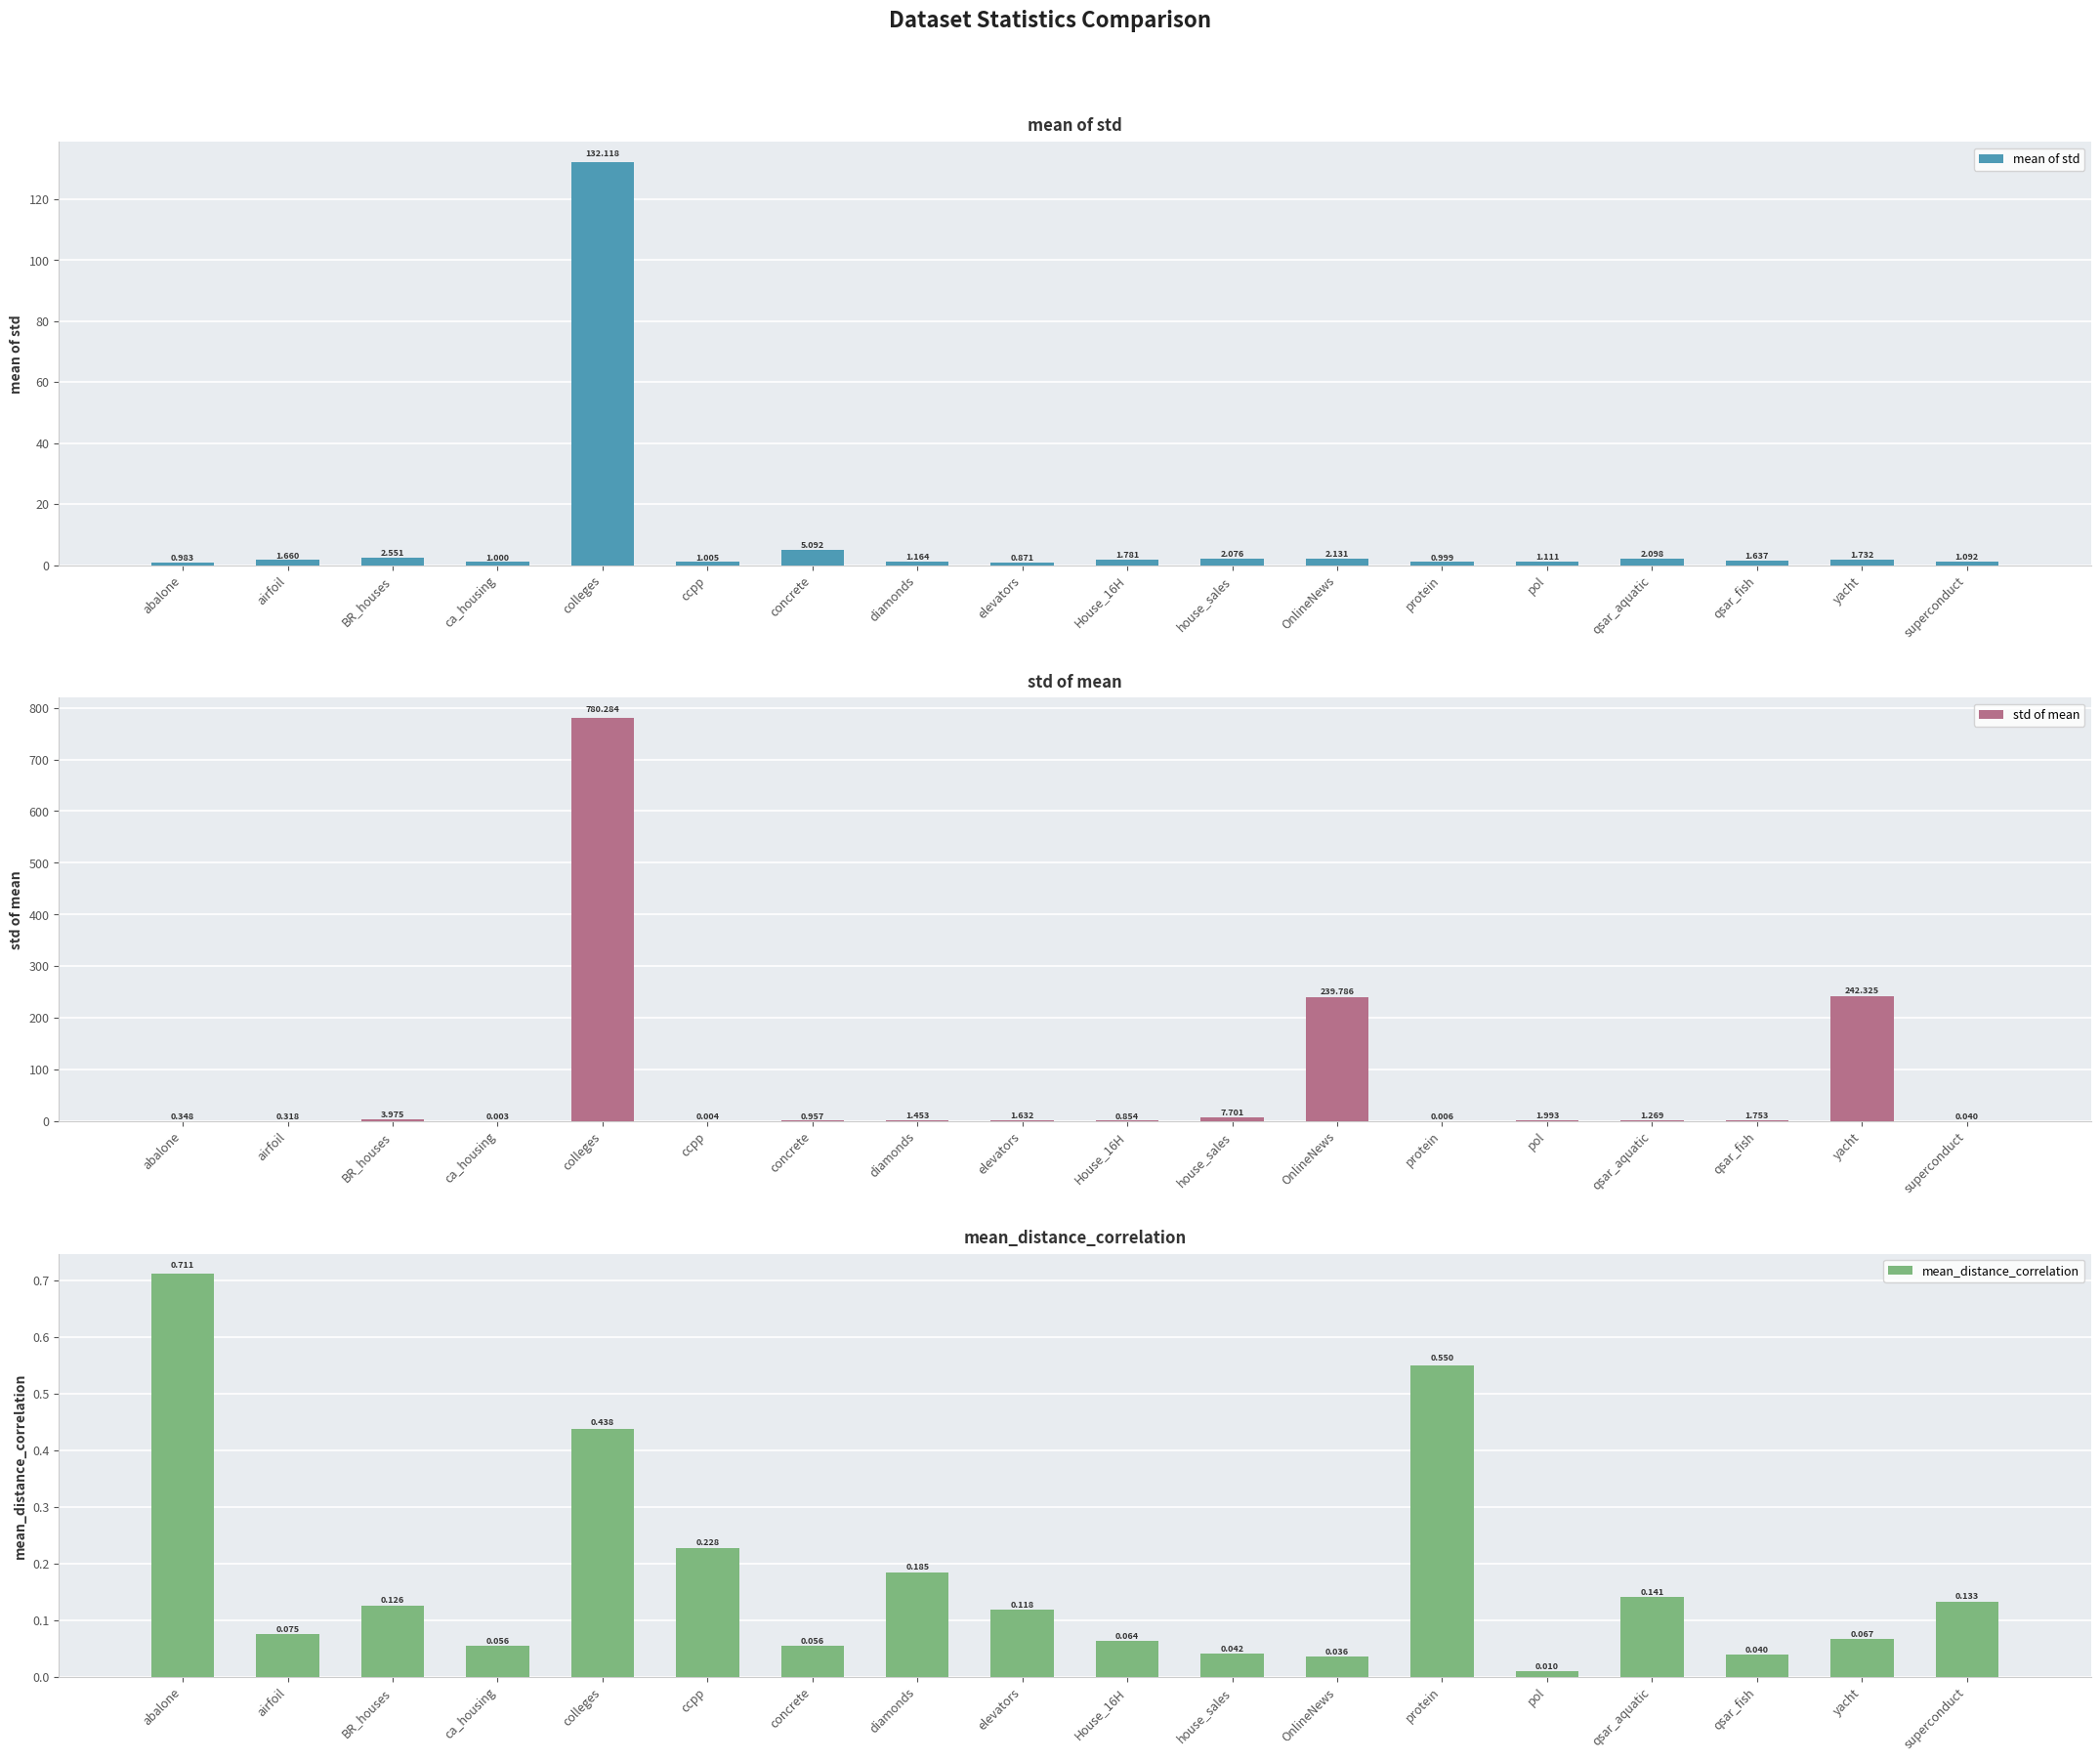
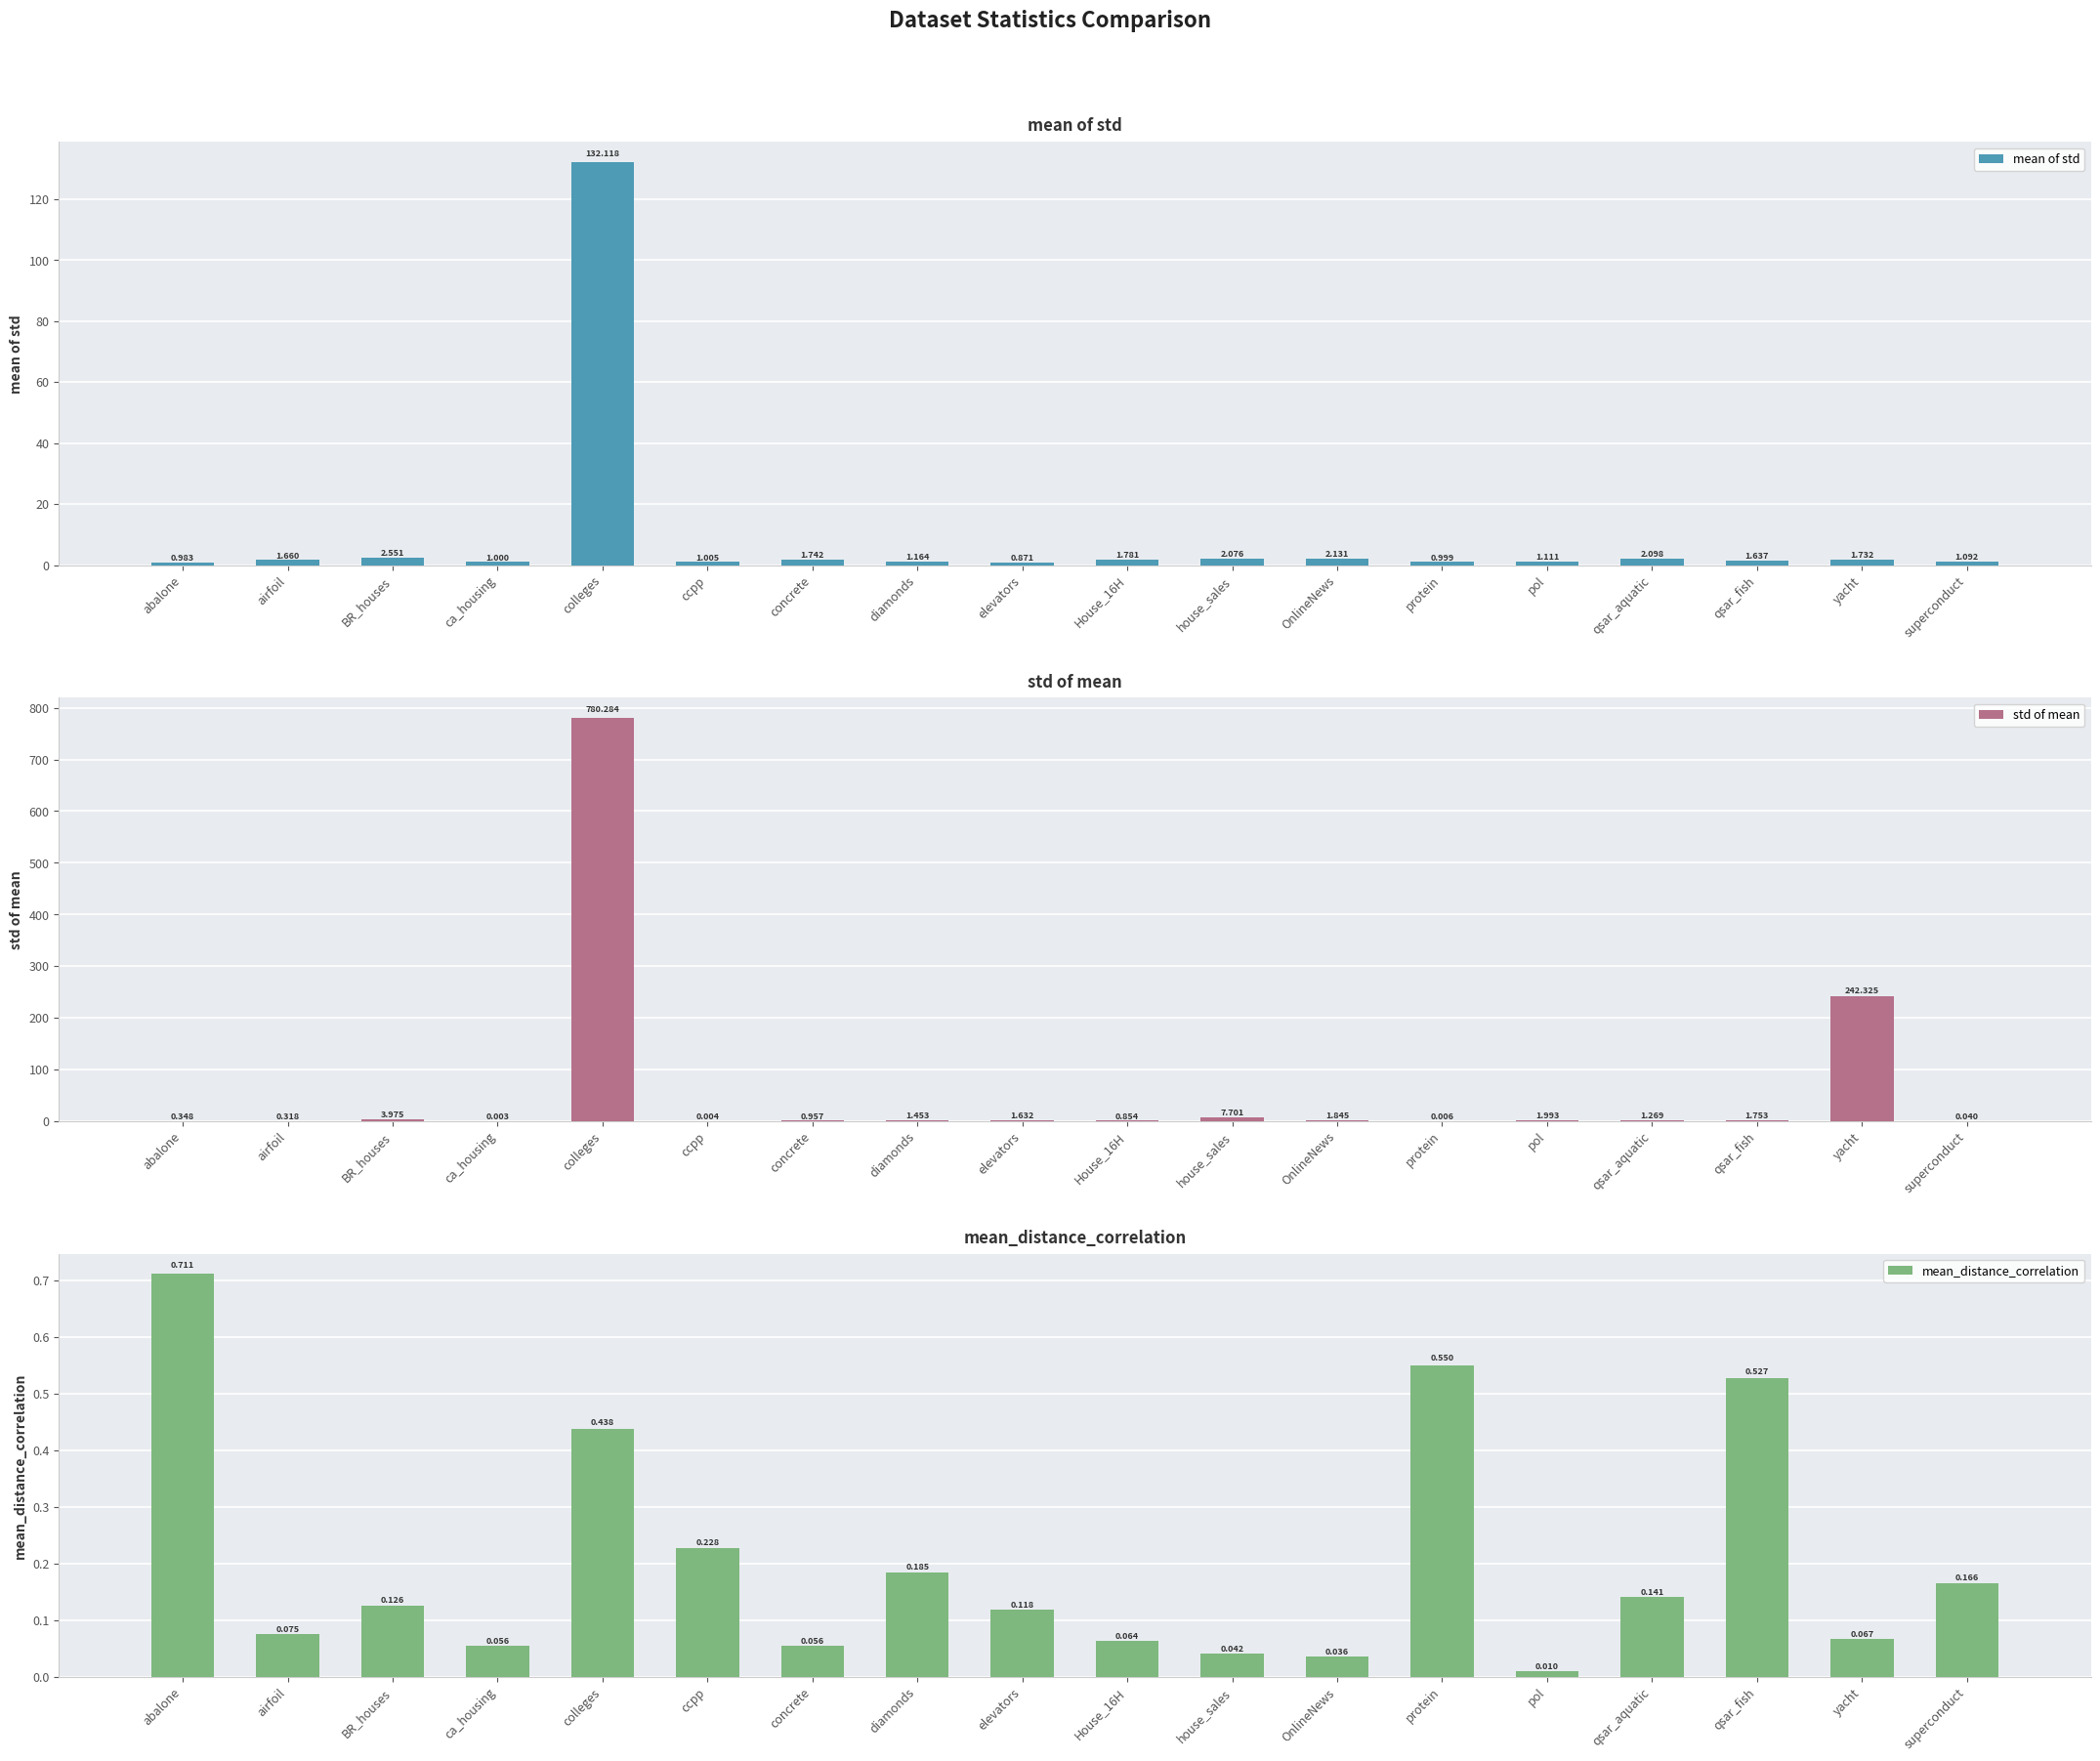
mean of std, concrete: 5.092 -> 1.742
std of mean, OnlineNews: 239.786 -> 1.845
mean_distance_correlation, qsar_fish: 0.040 -> 0.527
mean_distance_correlation, superconduct: 0.133 -> 0.166
